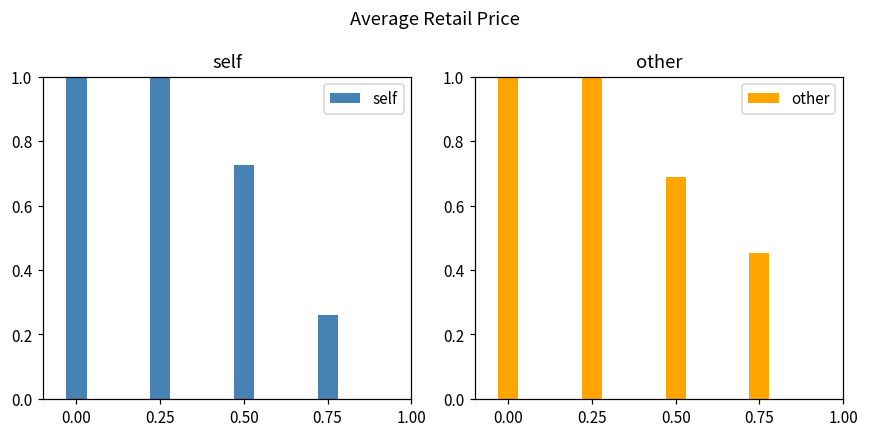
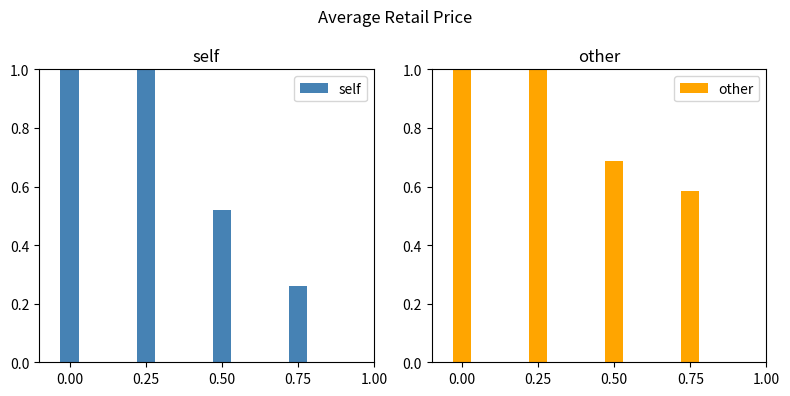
self, 0.50: 0.73 -> 0.52
other, 0.75: 0.45 -> 0.59
